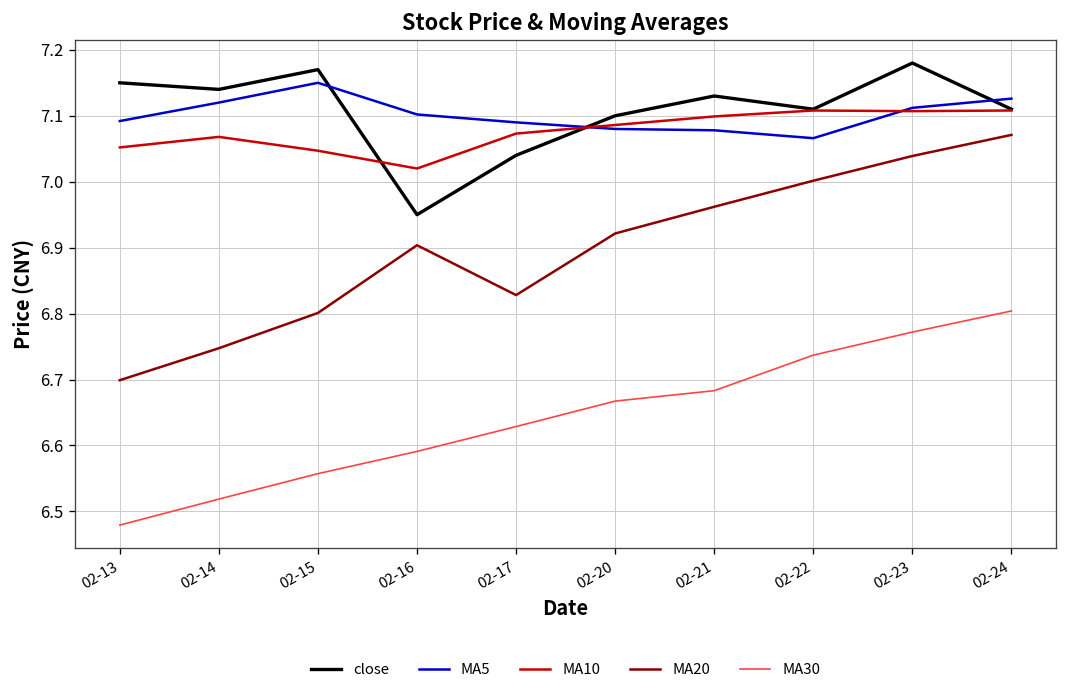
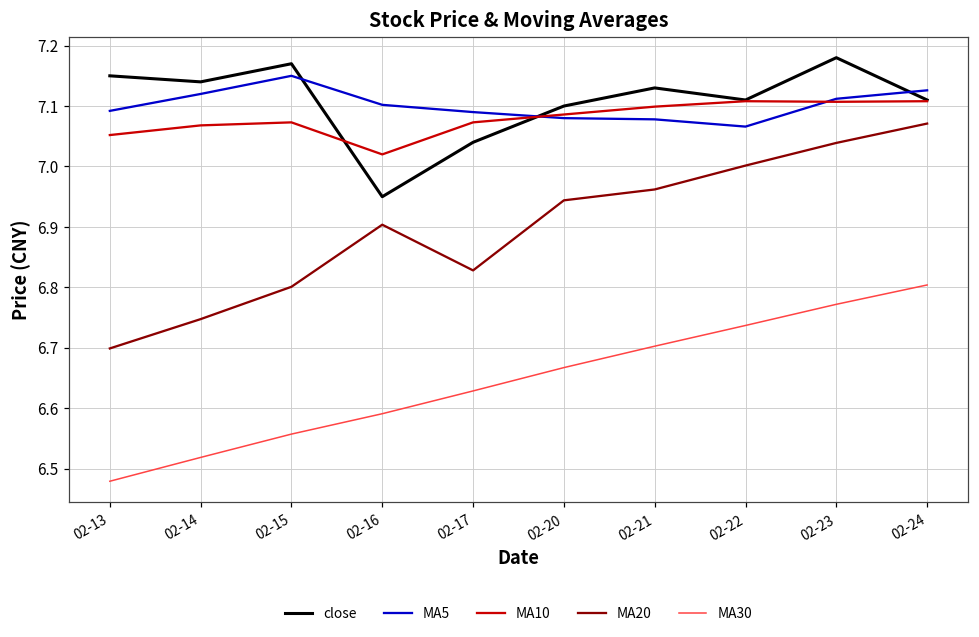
MA10, 02-15: 7.05 -> 7.07
MA20, 02-20: 6.92 -> 6.94
MA30, 02-21: 6.68 -> 6.70
